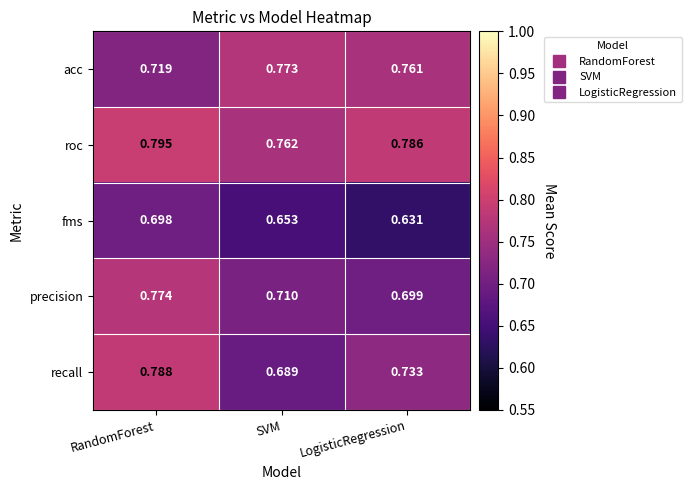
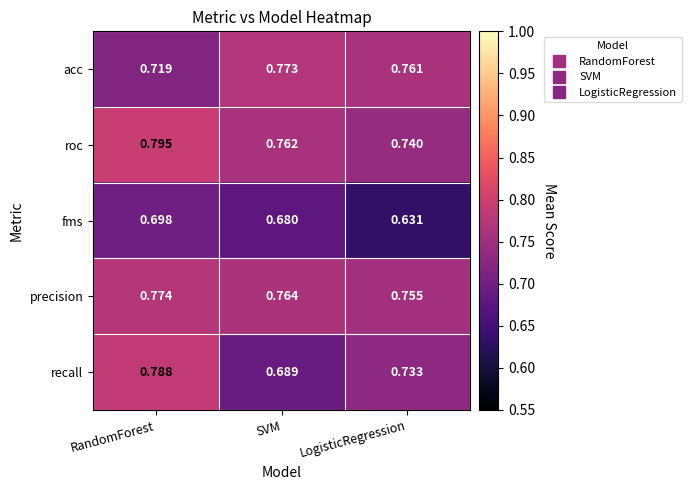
roc, LogisticRegression: 0.786 -> 0.740
fms, SVM: 0.653 -> 0.680
precision, SVM: 0.710 -> 0.764
precision, LogisticRegression: 0.699 -> 0.755
